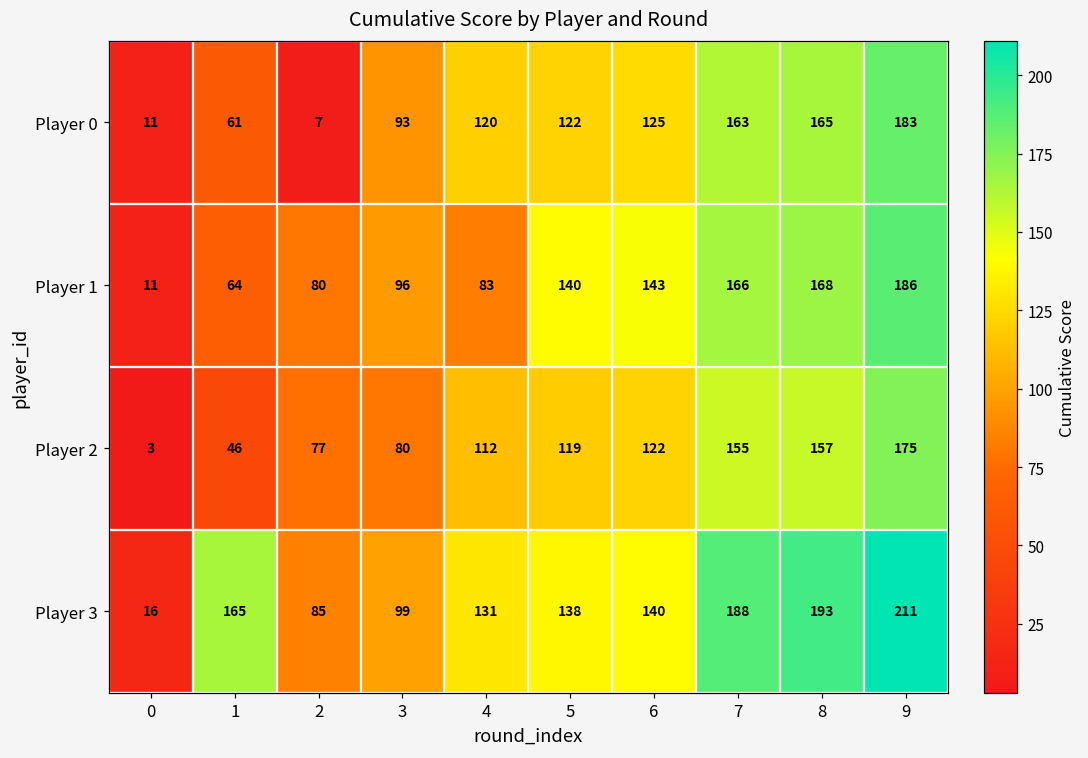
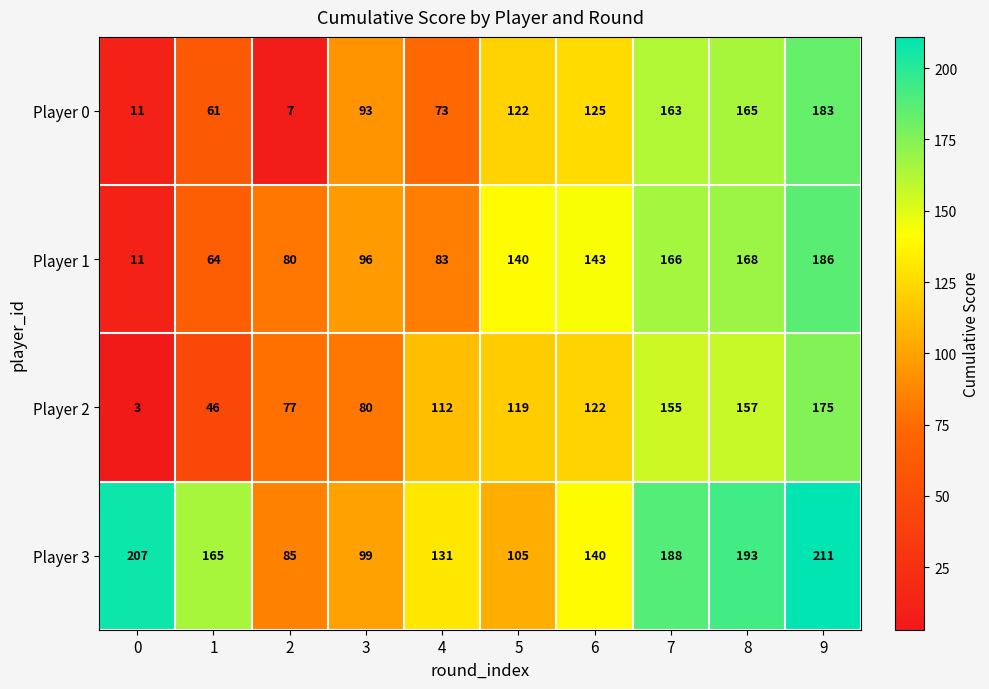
Player 0, 4: 120 -> 73
Player 3, 0: 16 -> 207
Player 3, 5: 138 -> 105
